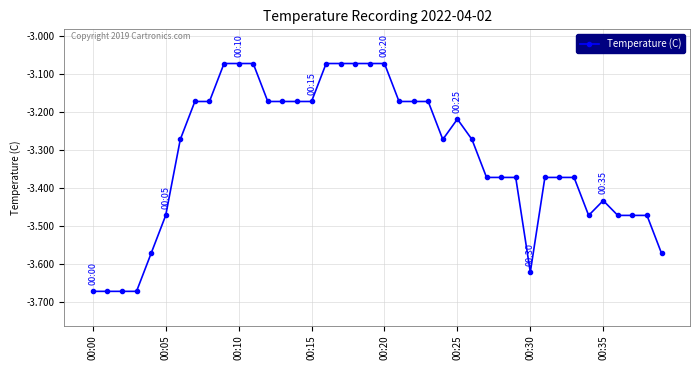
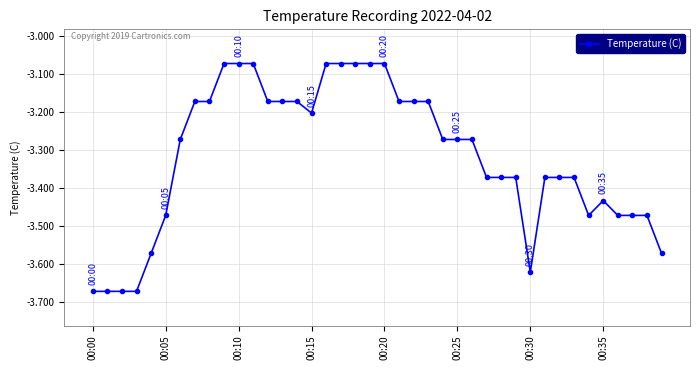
00:15: -3.17 -> -3.20
00:25: -3.22 -> -3.27
